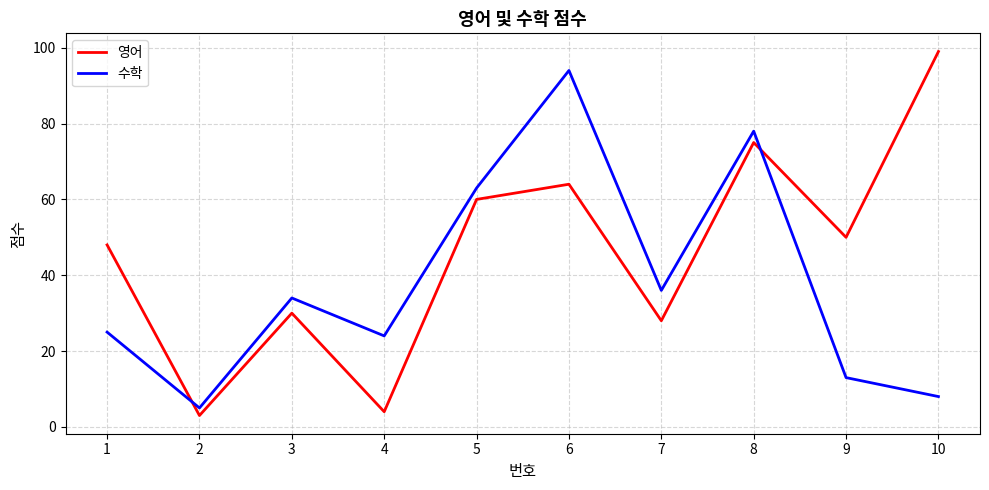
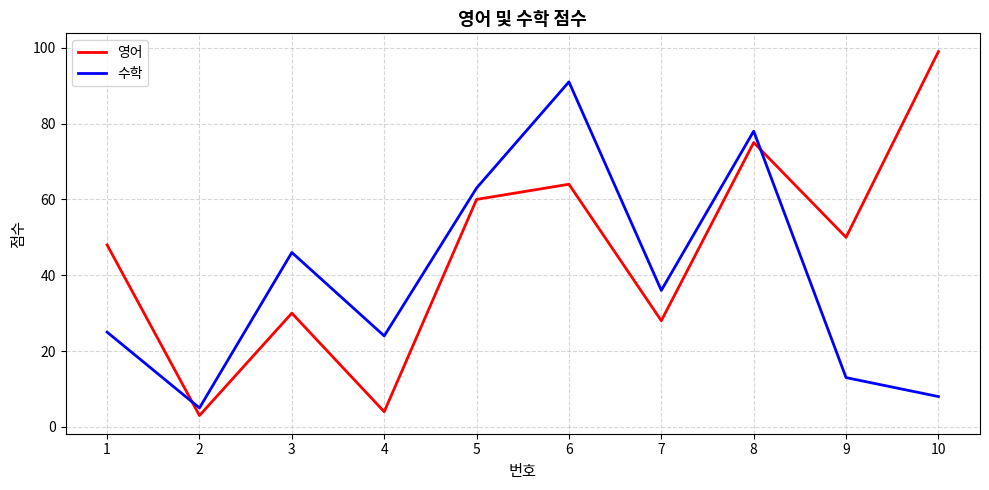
수학, 3: 34 -> 46
수학, 6: 94 -> 91
